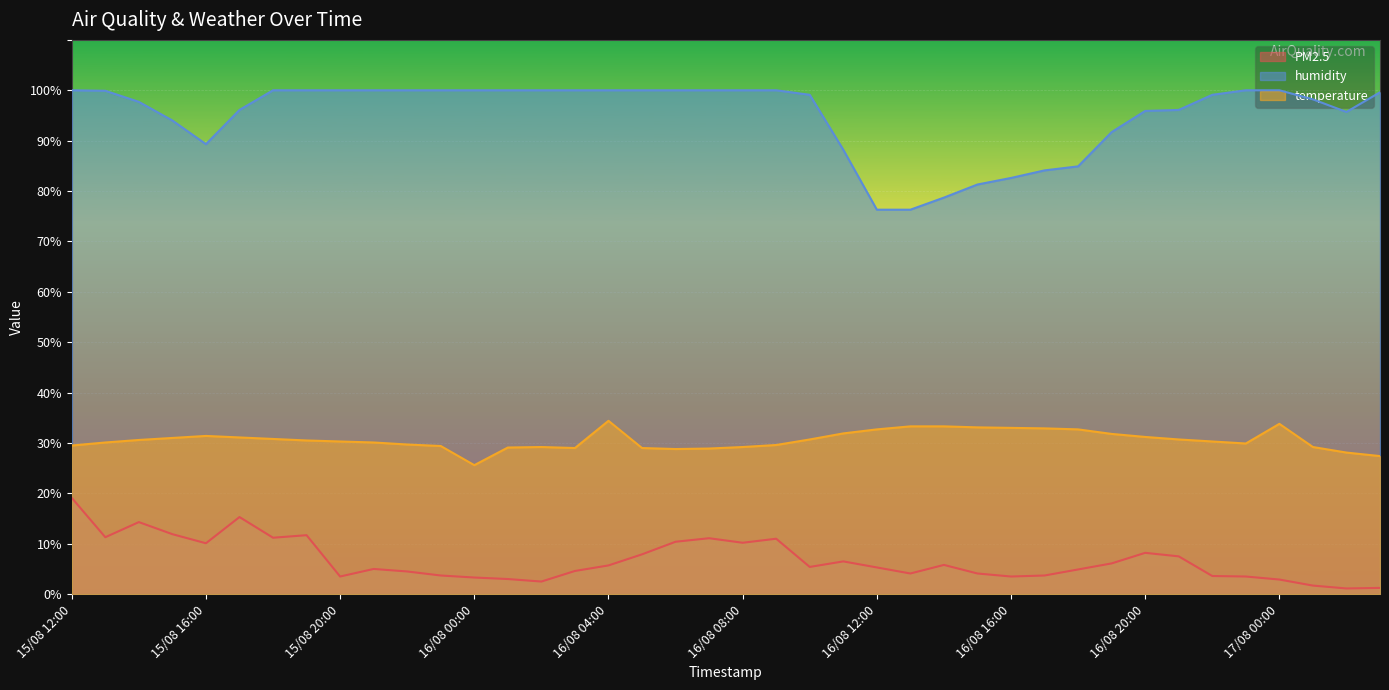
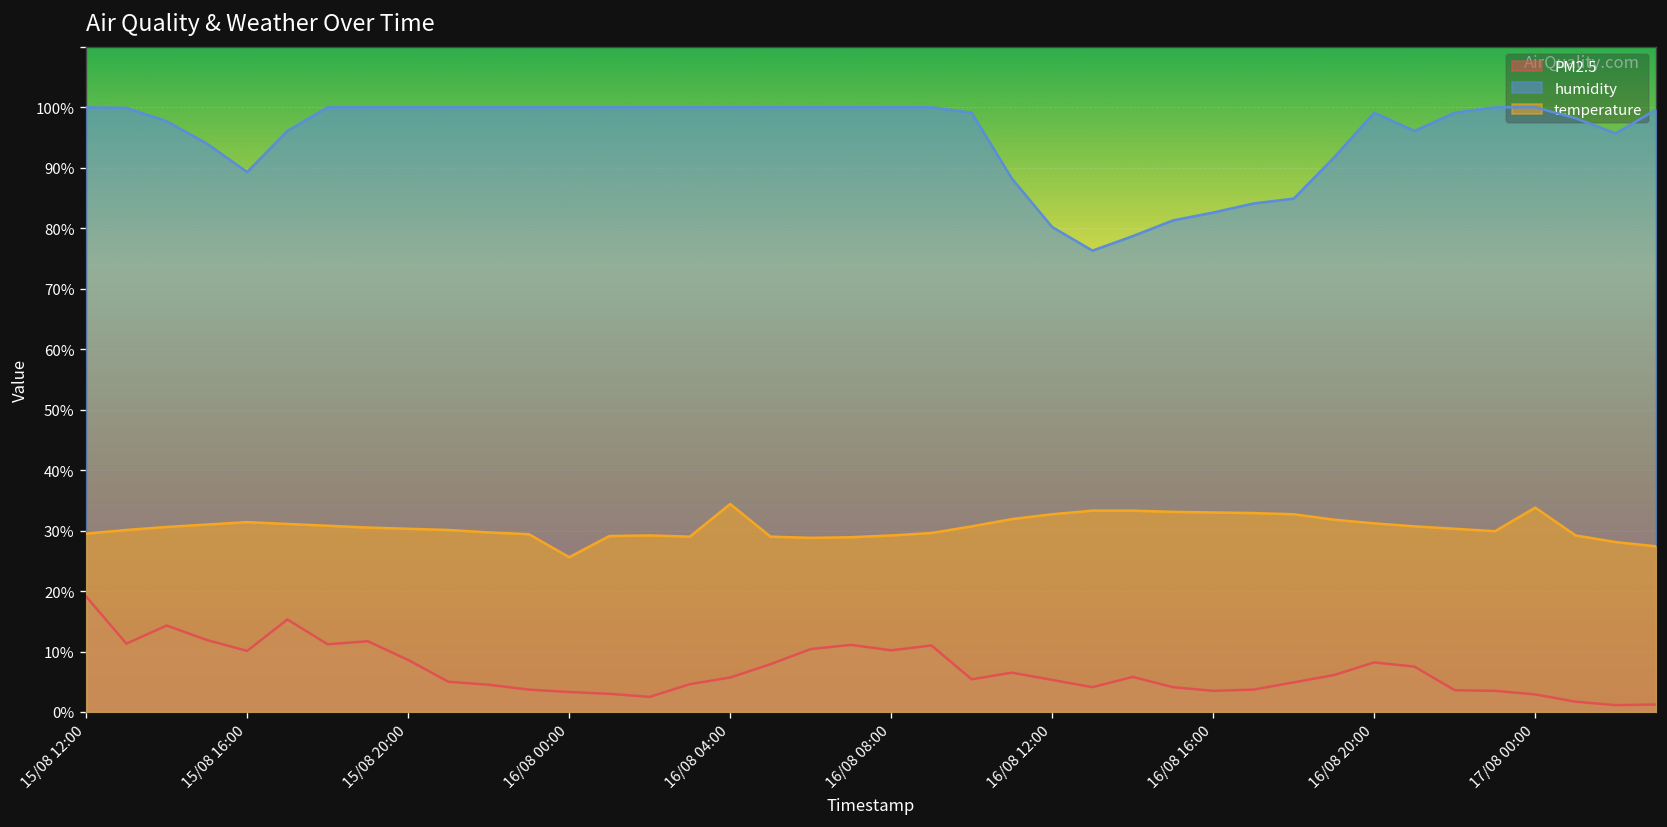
PM2.5, 15/08 20:00: 4% -> 9%
humidity, 16/08 12:00: 76% -> 80%
humidity, 16/08 20:00: 96% -> 99%
